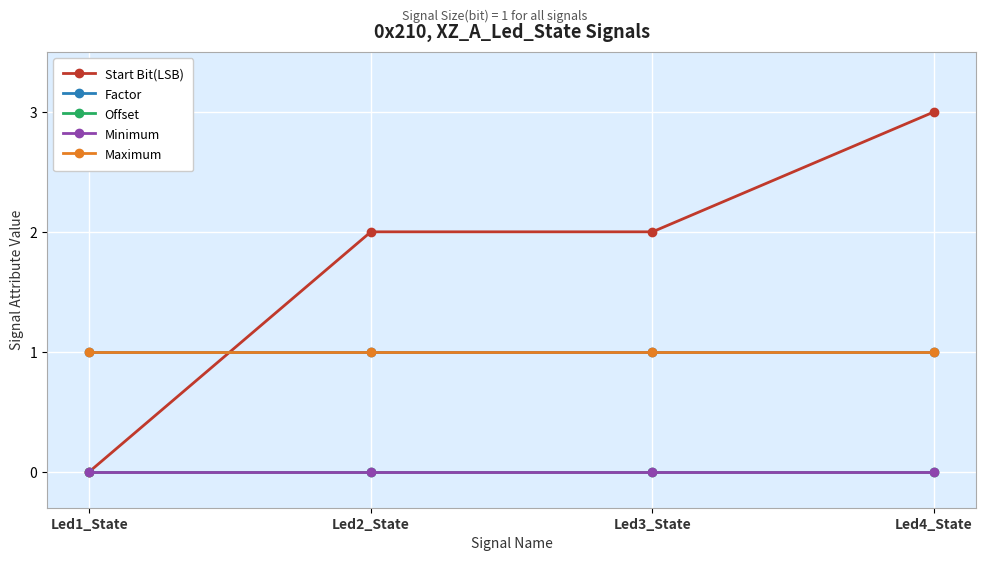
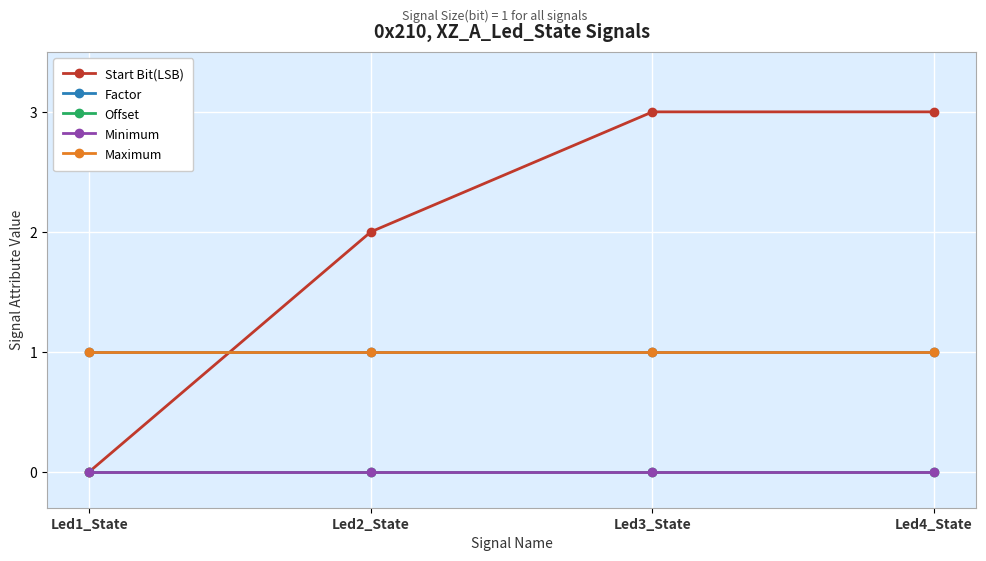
Start Bit(LSB), Led3_State: 2 -> 3
